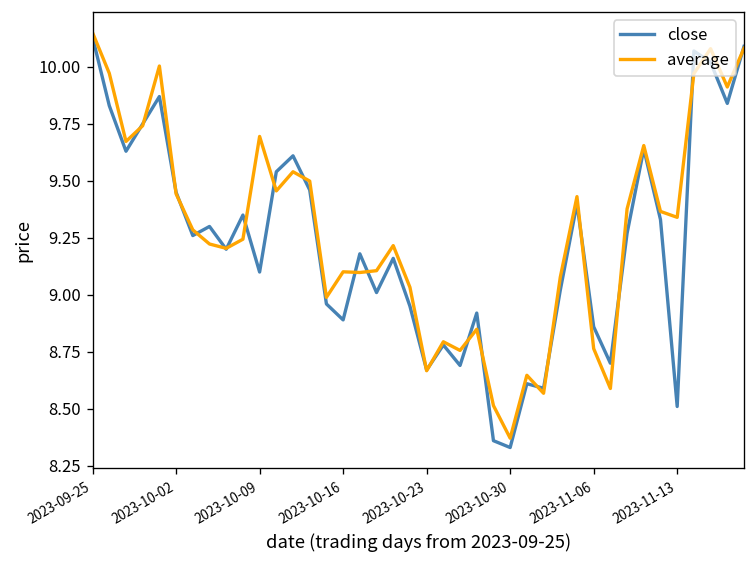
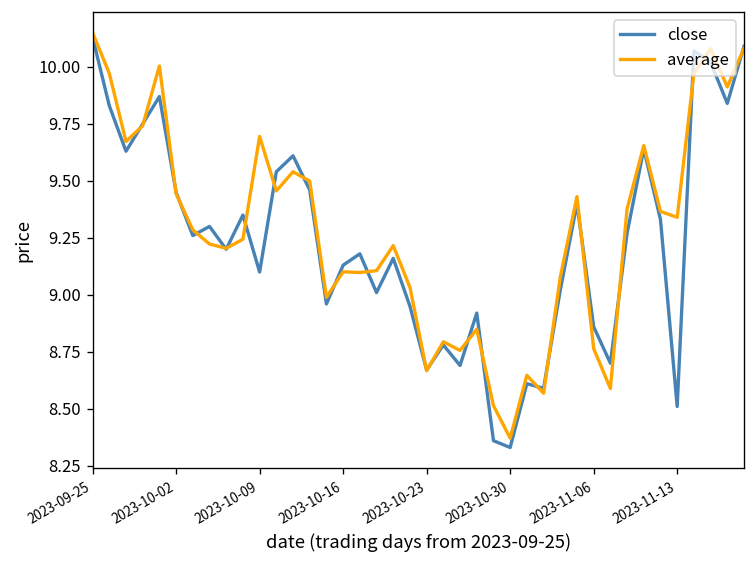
close, 2023-10-16: 8.89 -> 9.13
